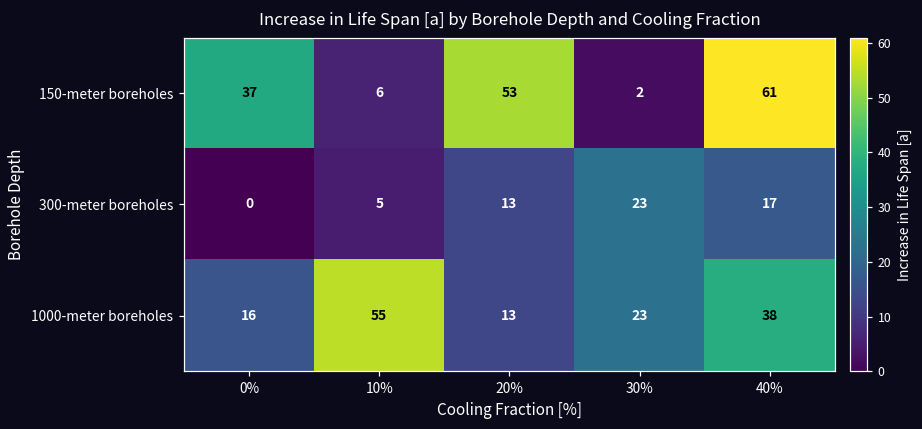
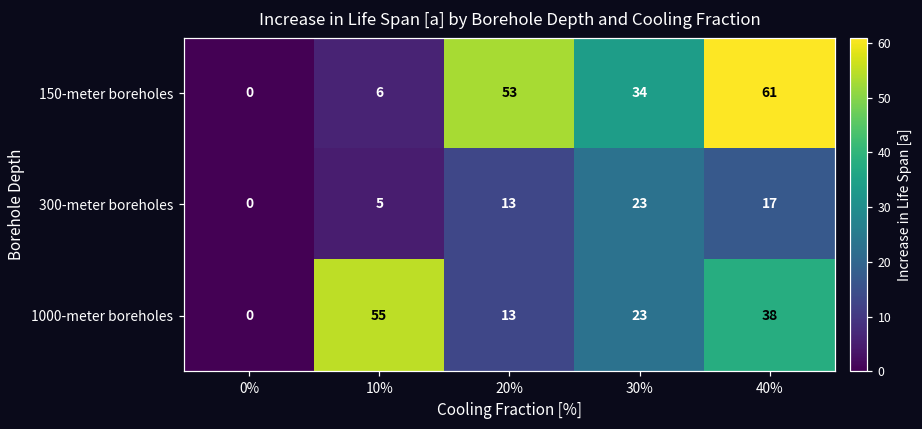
150-meter boreholes, 0%: 37 -> 0
150-meter boreholes, 30%: 2 -> 34
1000-meter boreholes, 0%: 16 -> 0
